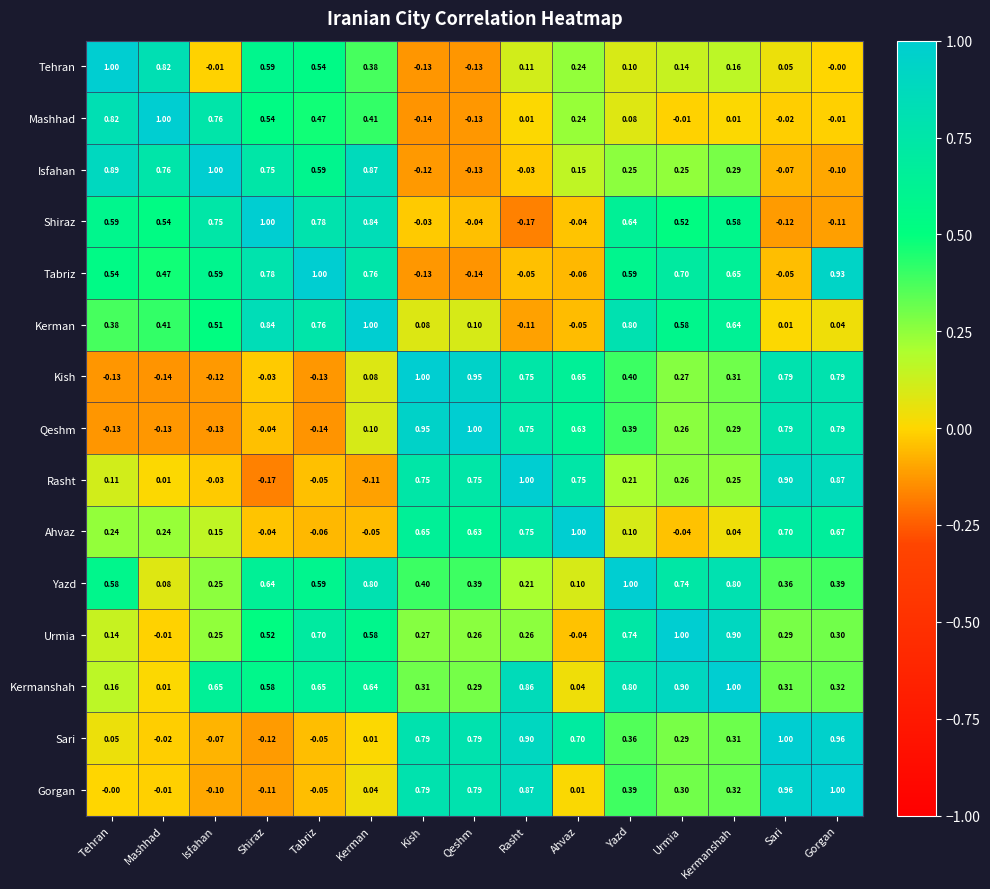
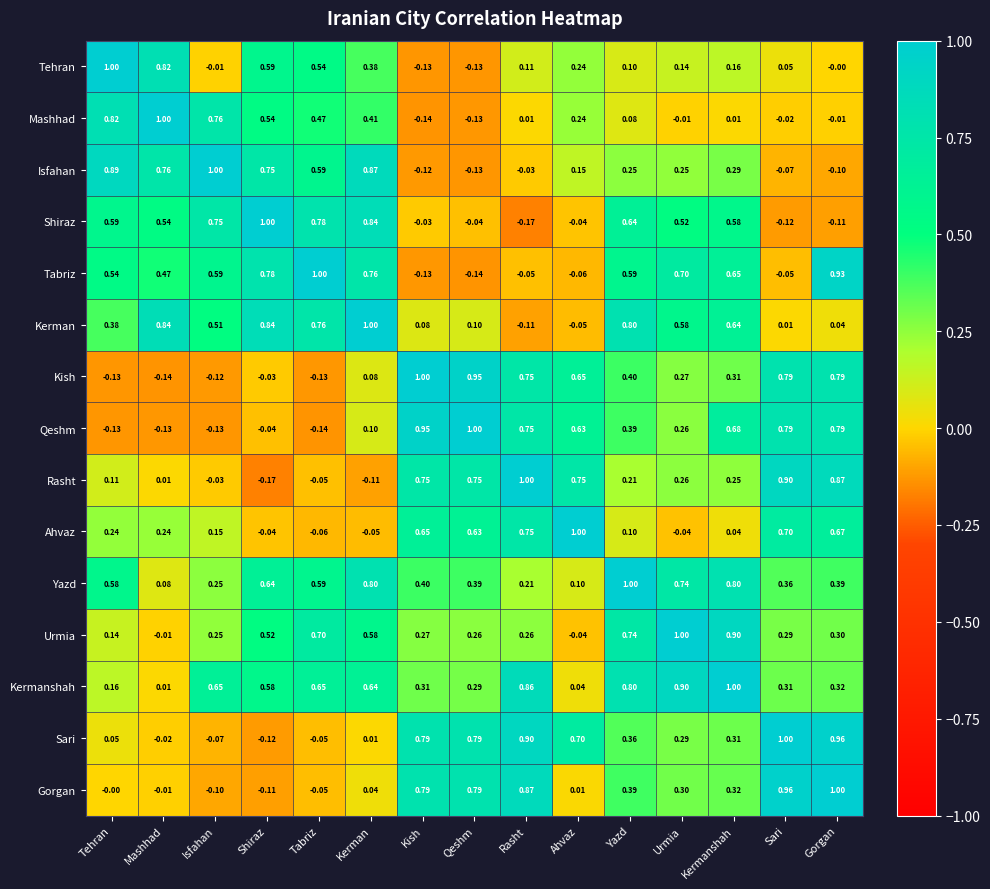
Kerman, Mashhad: 0.41 -> 0.84
Qeshm, Kermanshah: 0.29 -> 0.68
